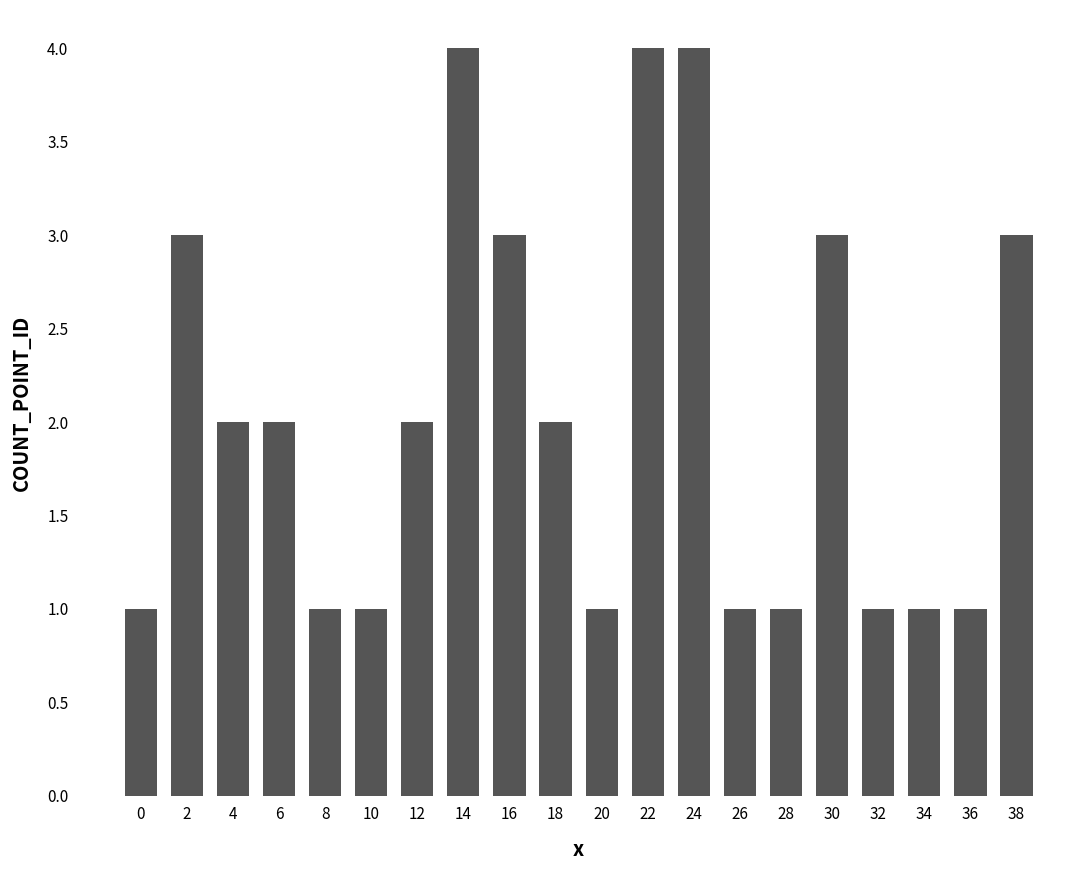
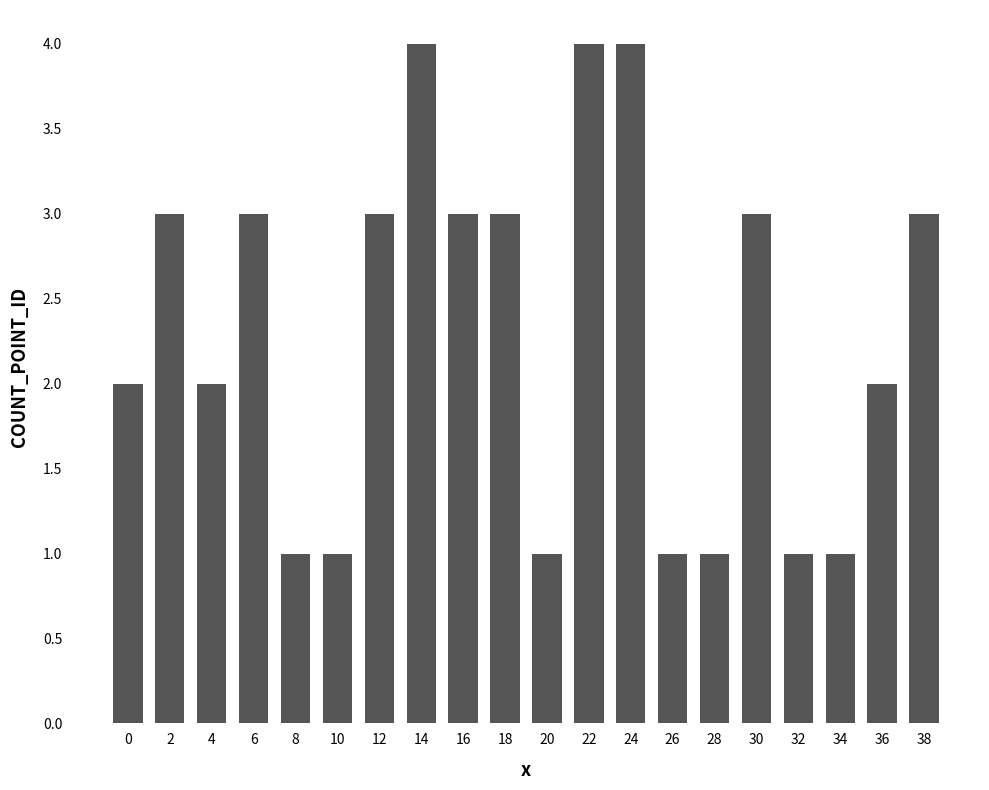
0: 1 -> 2
6: 2 -> 3
12: 2 -> 3
18: 2 -> 3
36: 1 -> 2
